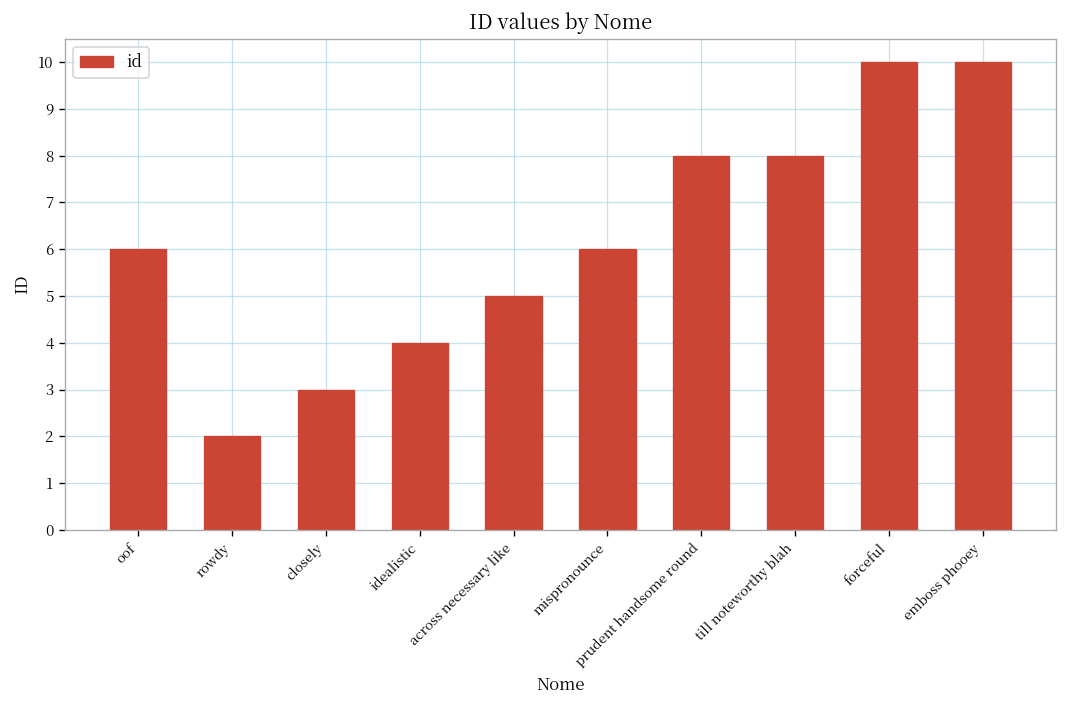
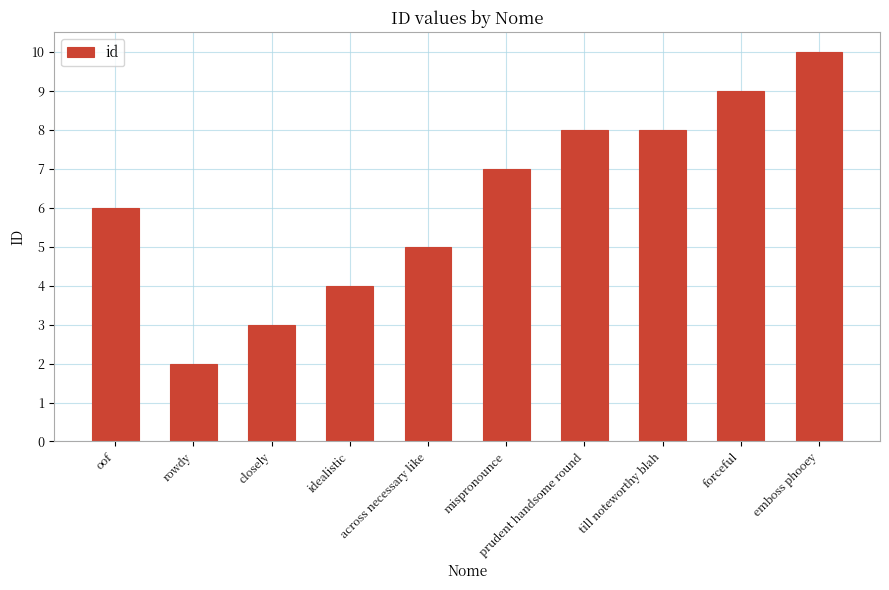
mispronounce: 6 -> 7
forceful: 10 -> 9
